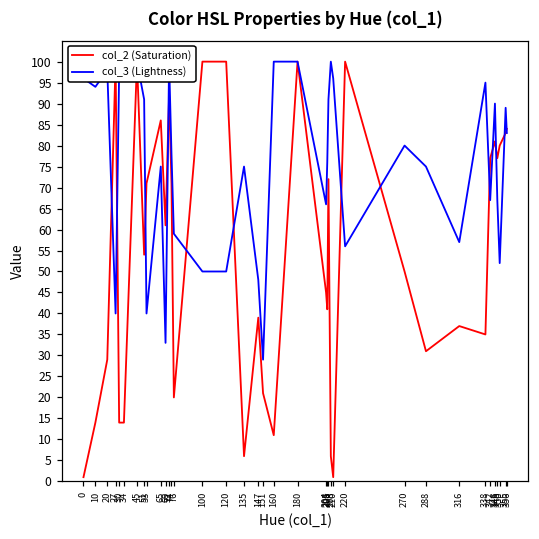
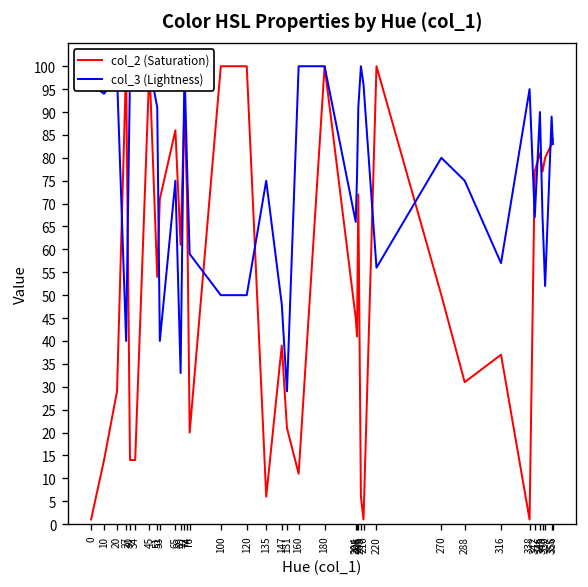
col_2 (Saturation), 338: 35 -> 1
